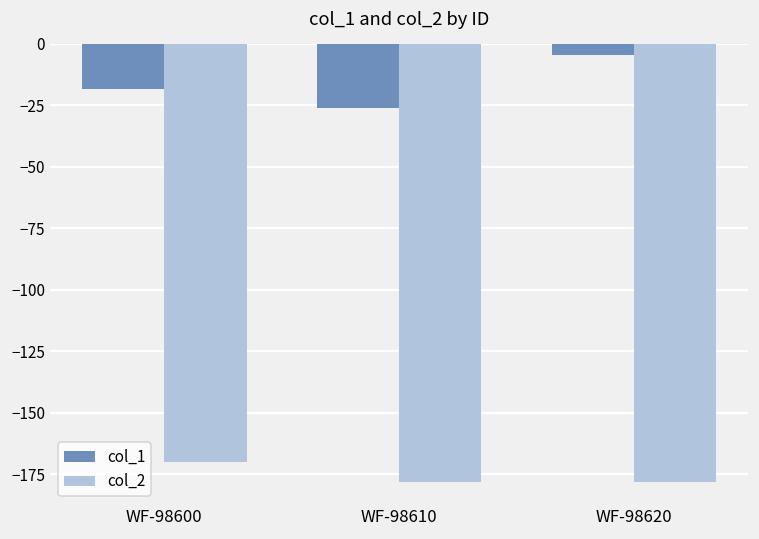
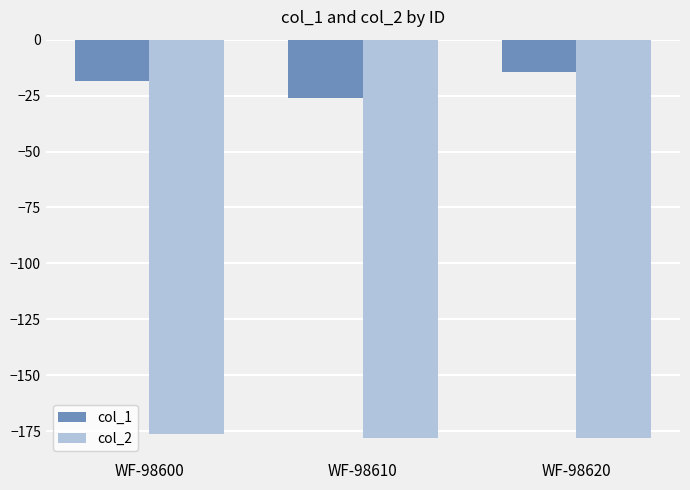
col_2, WF-98600: -170 -> -176
col_1, WF-98620: -5 -> -14
